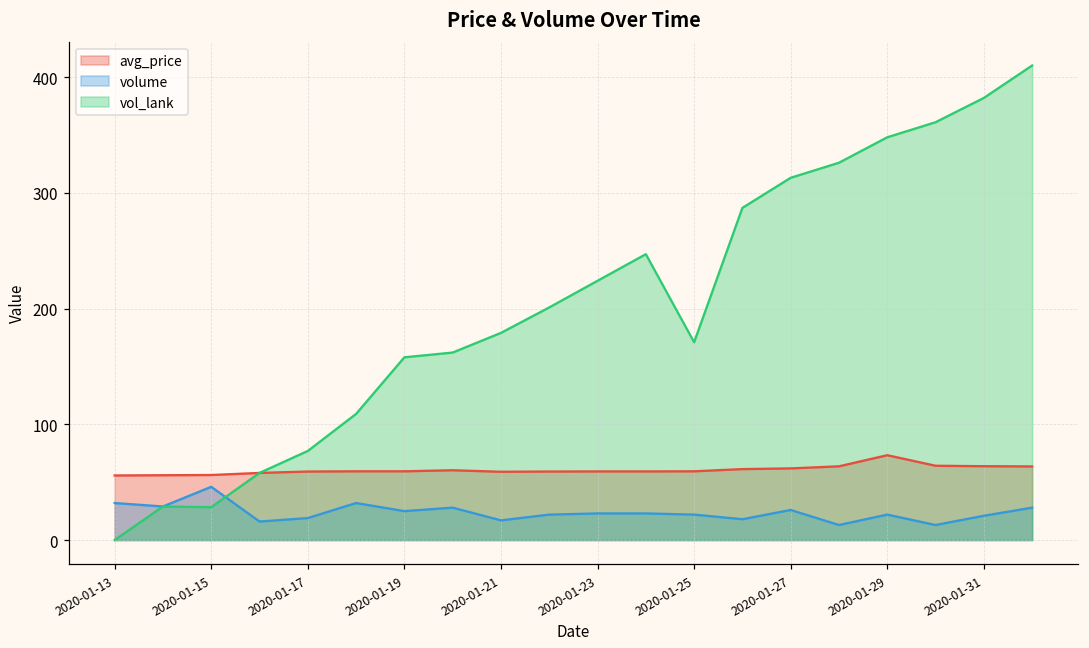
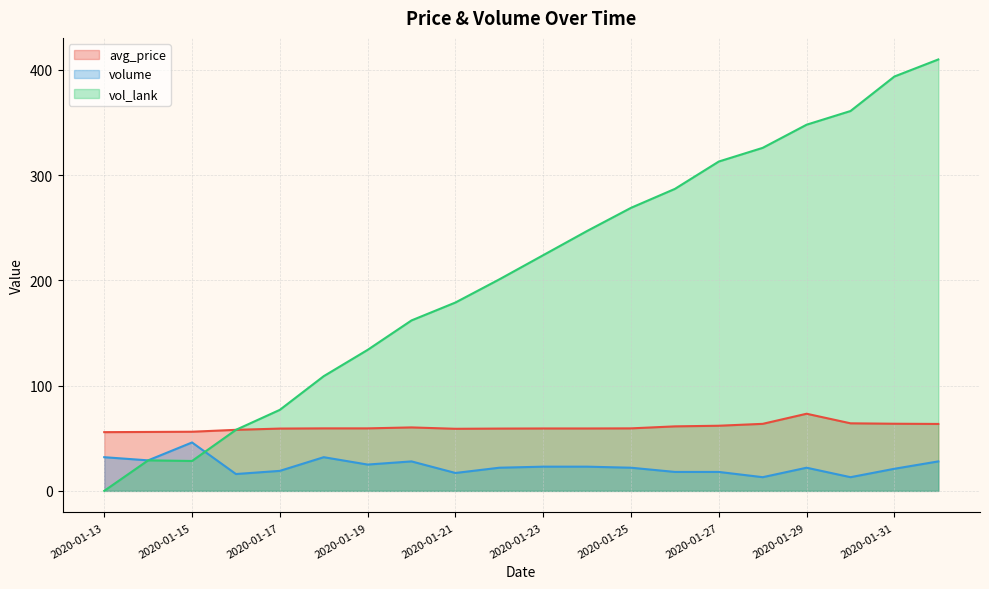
vol_lank, 2020-01-19: 158 -> 134
vol_lank, 2020-01-25: 171 -> 269
volume, 2020-01-27: 26 -> 18
vol_lank, 2020-01-31: 382 -> 394
